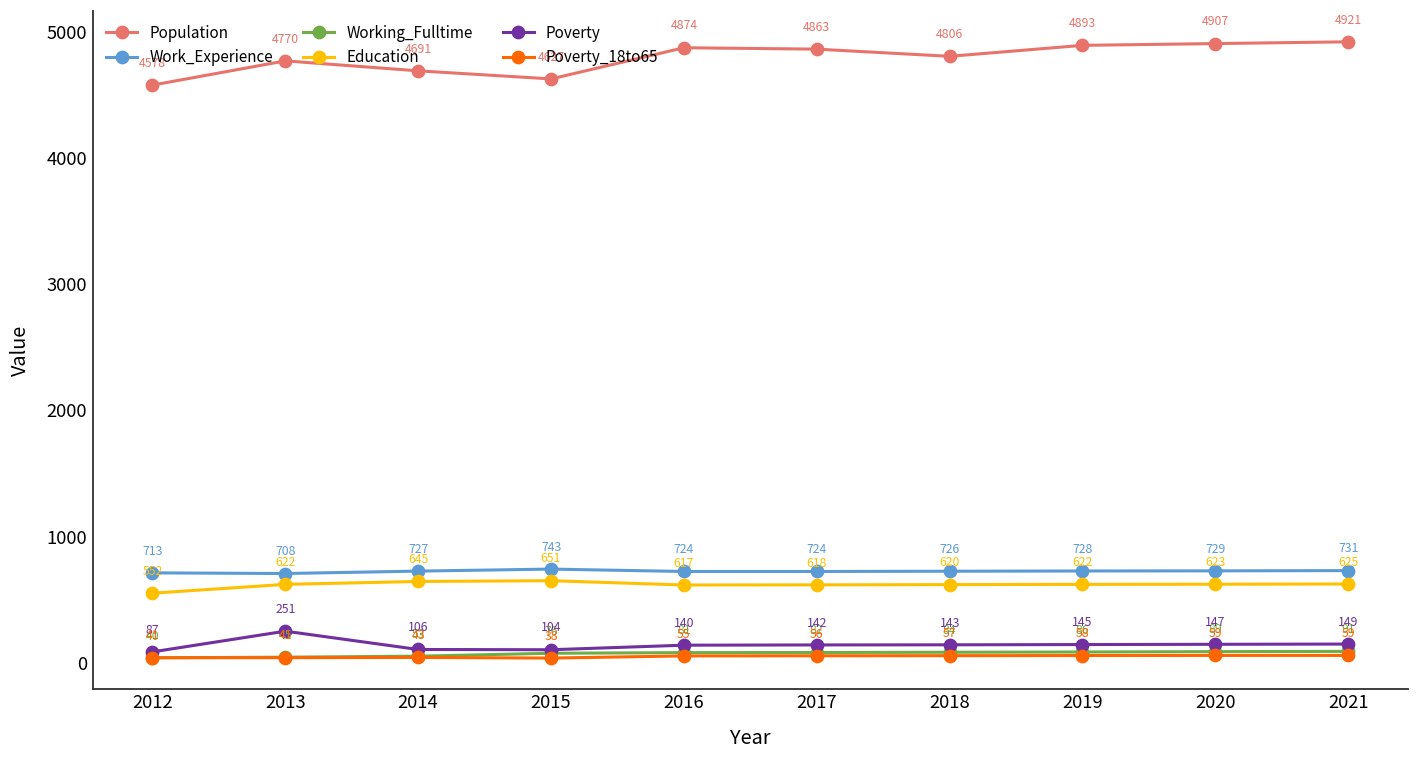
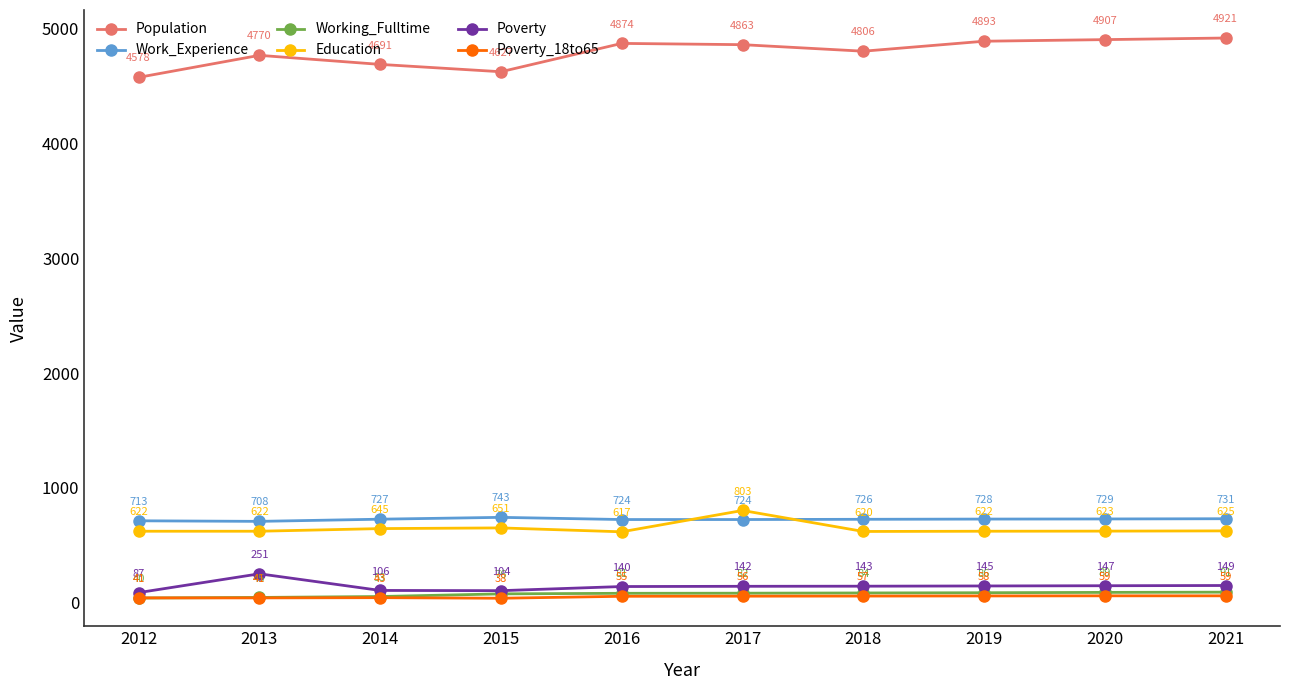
Education, 2012: 552 -> 622
Education, 2017: 618 -> 803
